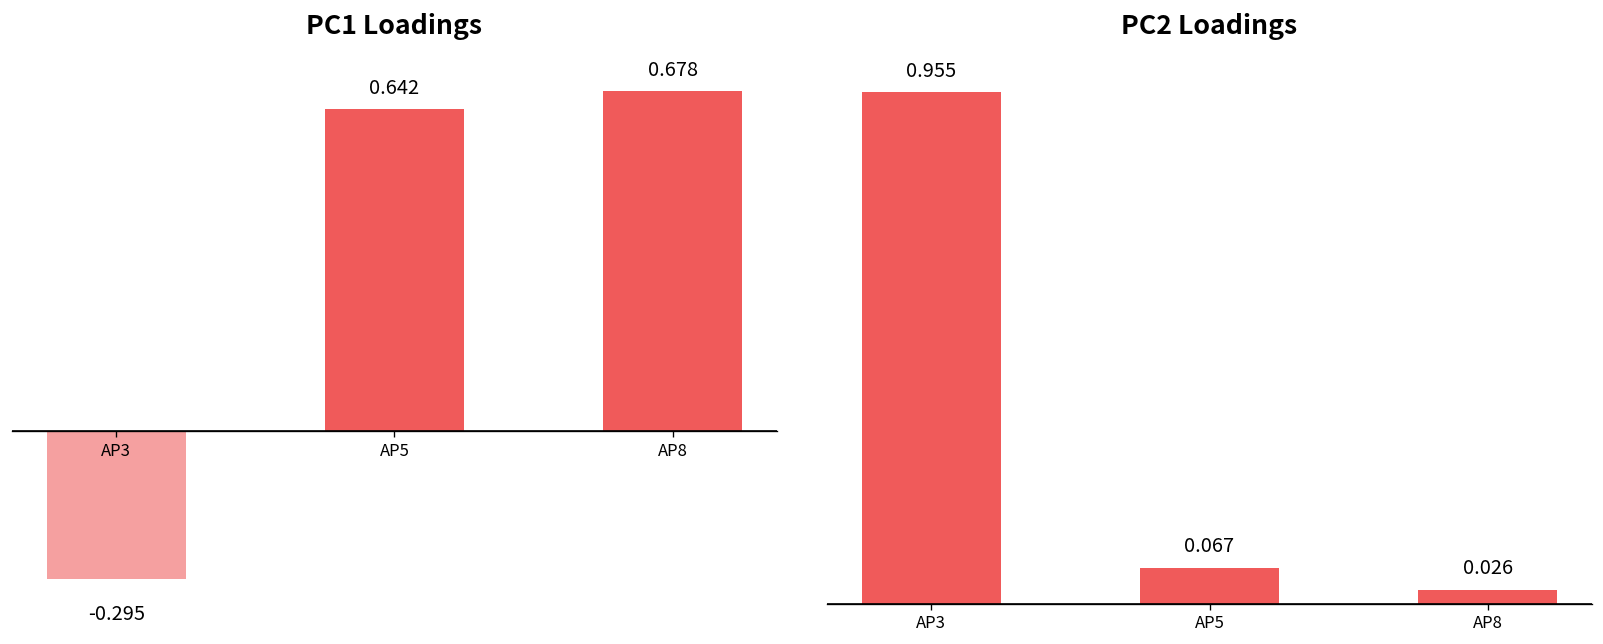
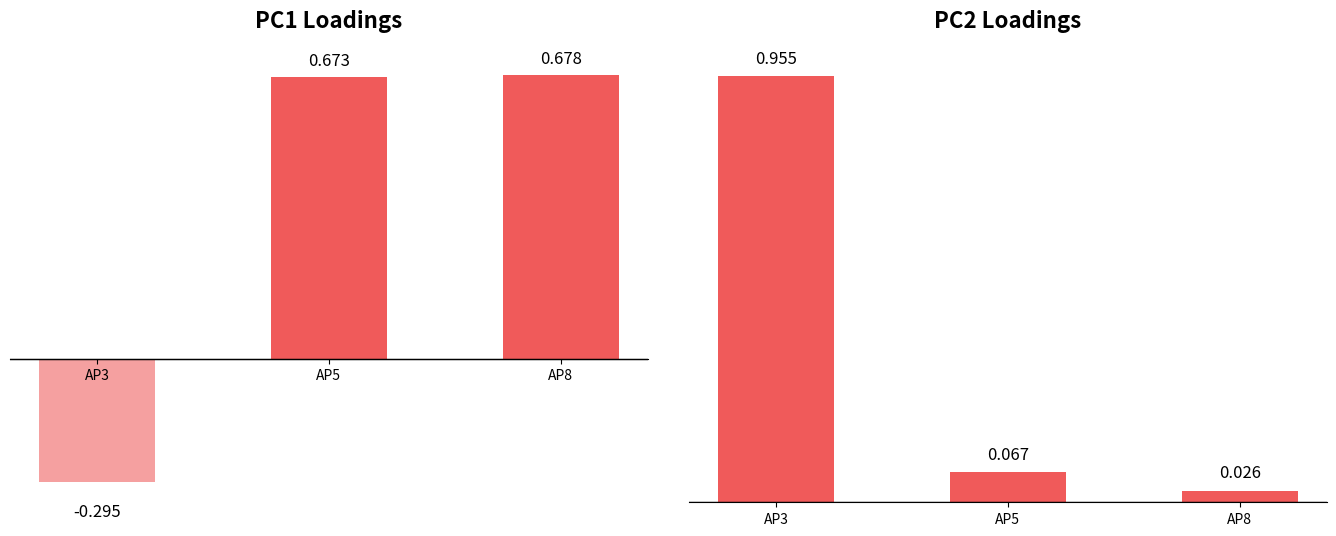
PC1 Loadings, AP5: 0.642 -> 0.673
